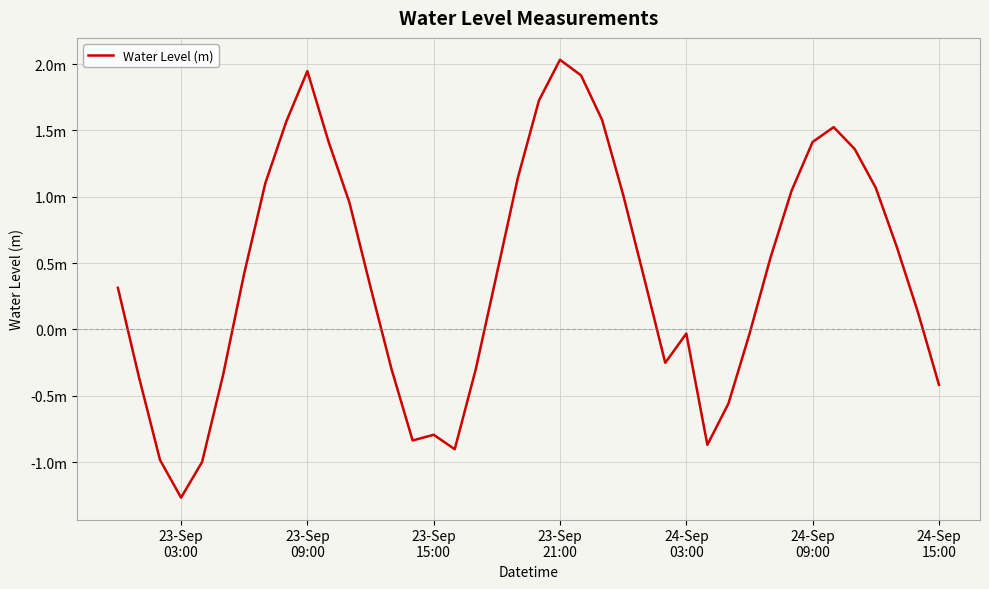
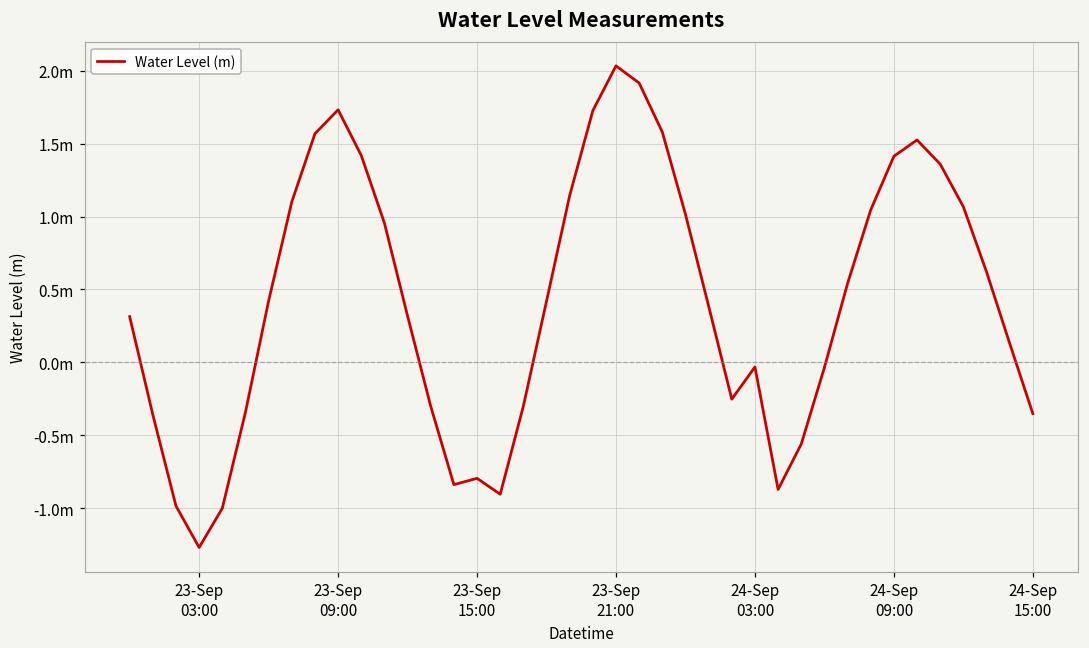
23-Sep 09:00: 1.95m -> 1.73m
24-Sep 15:00: -0.42m -> -0.35m
